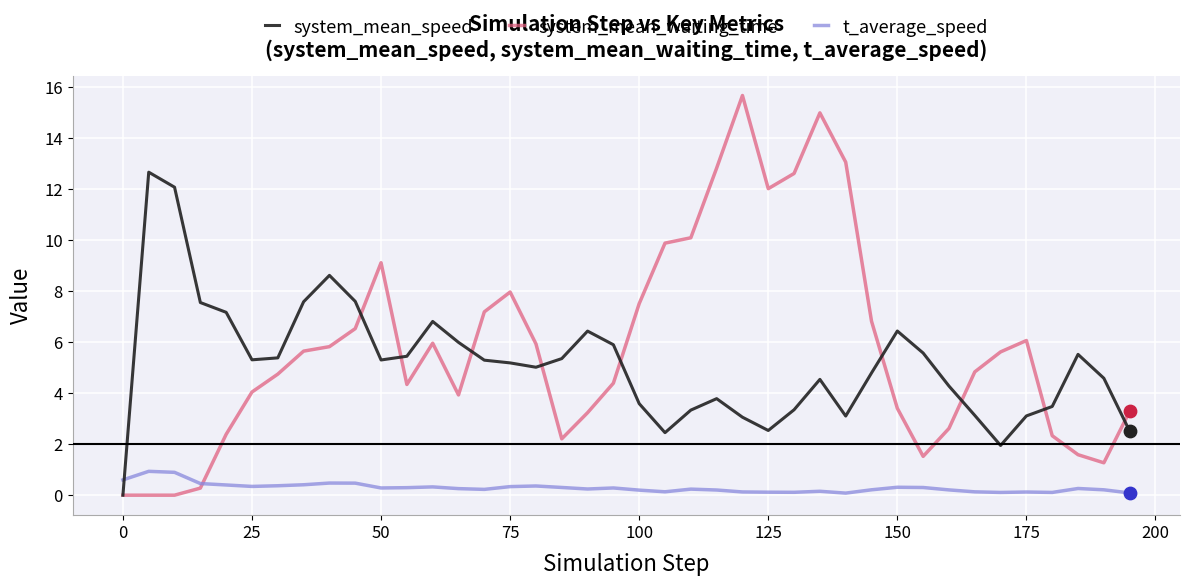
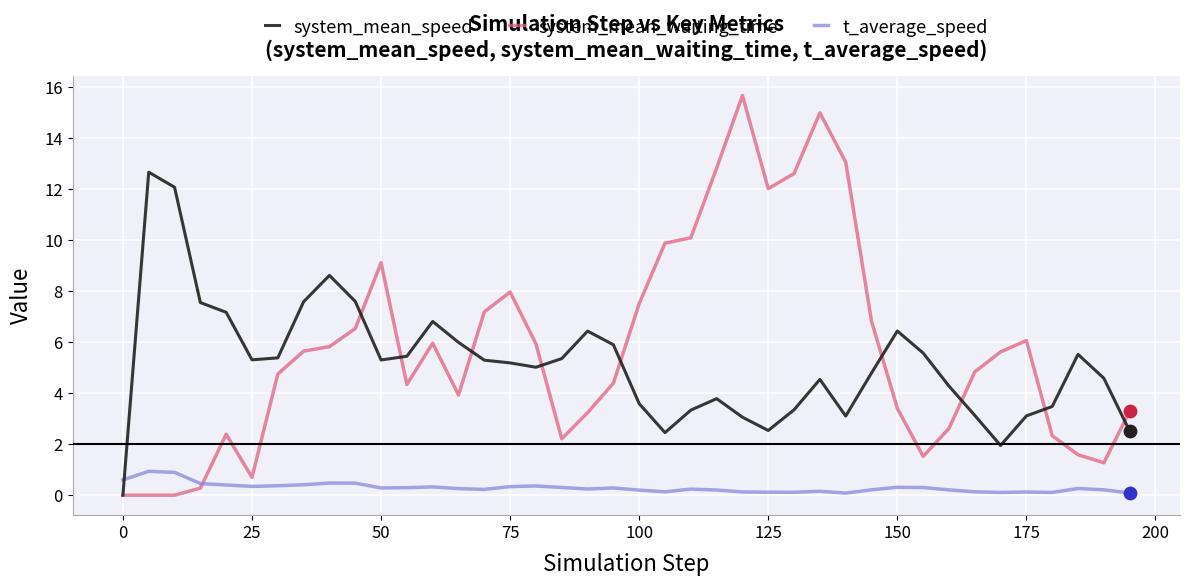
system_mean_waiting_time, 25: 4.0 -> 0.7
